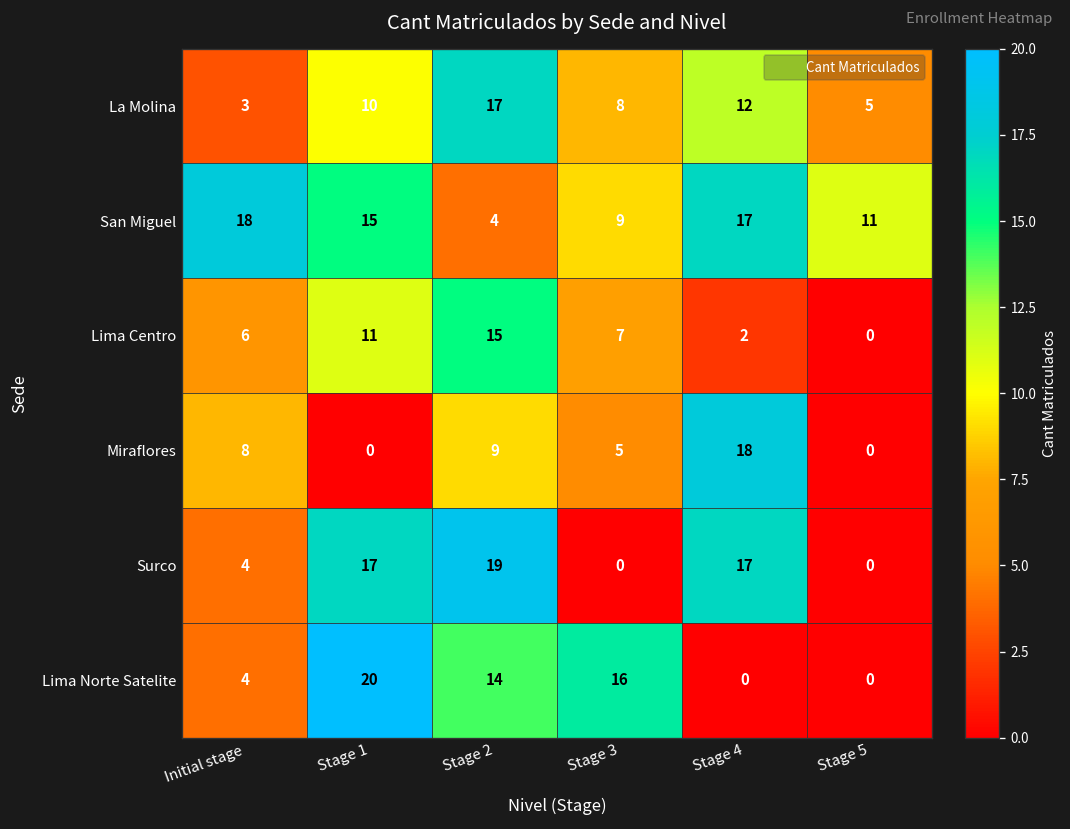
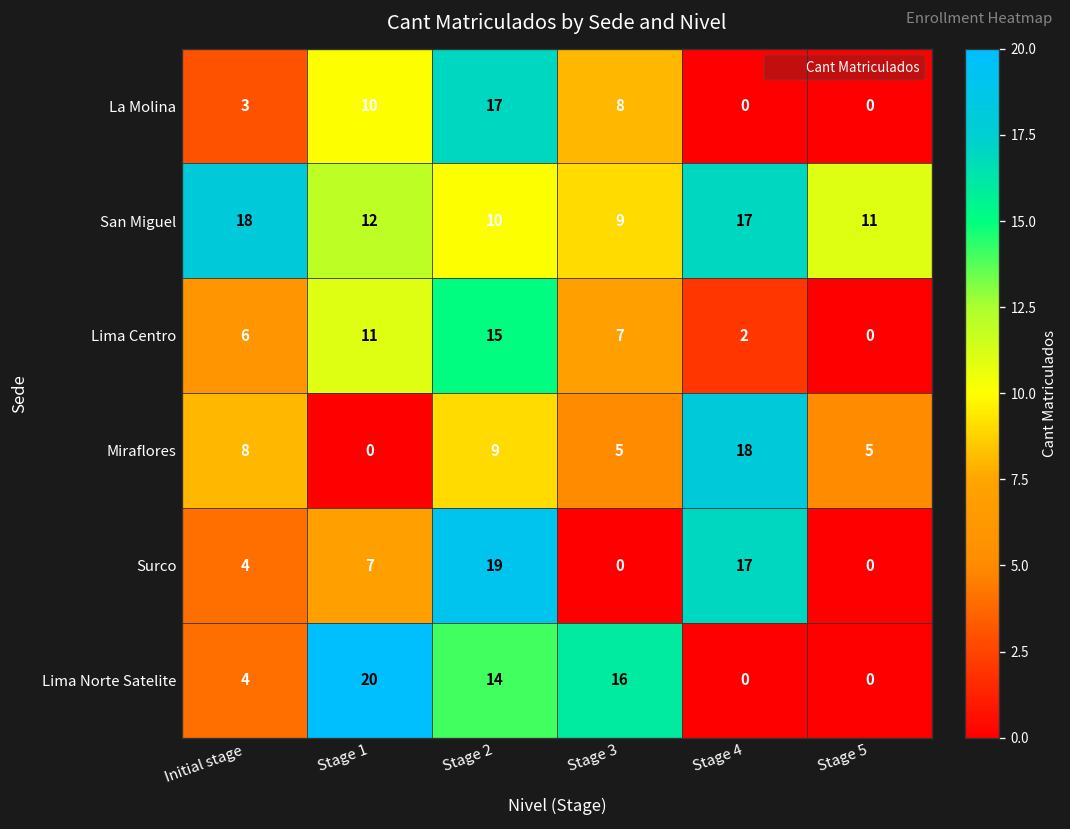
La Molina, Stage 4: 12 -> 0
La Molina, Stage 5: 5 -> 0
San Miguel, Stage 1: 15 -> 12
San Miguel, Stage 2: 4 -> 10
Miraflores, Stage 5: 0 -> 5
Surco, Stage 1: 17 -> 7
